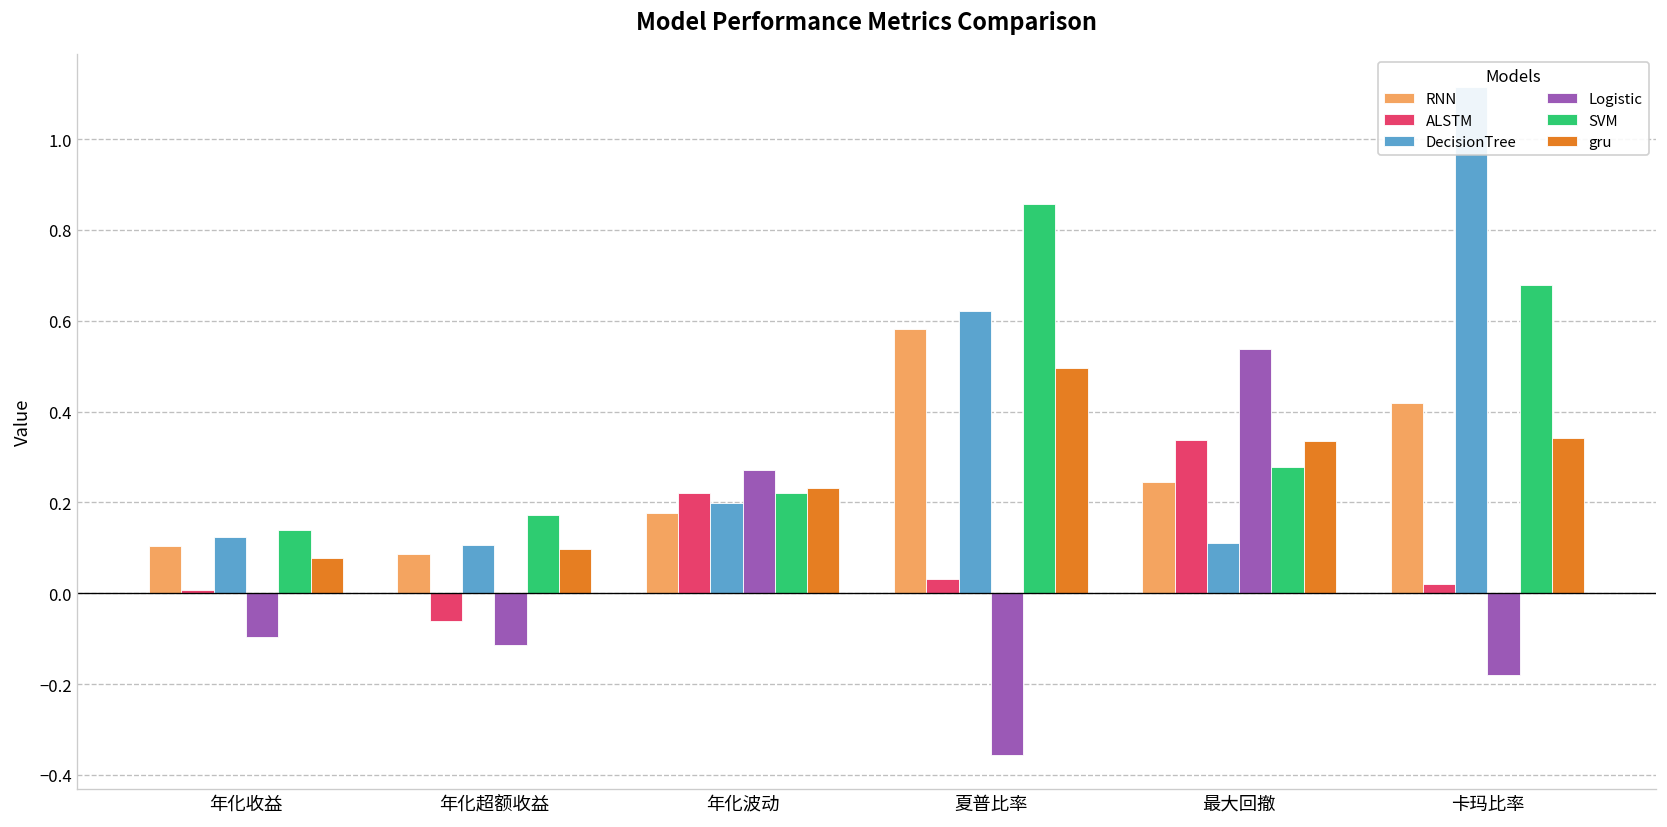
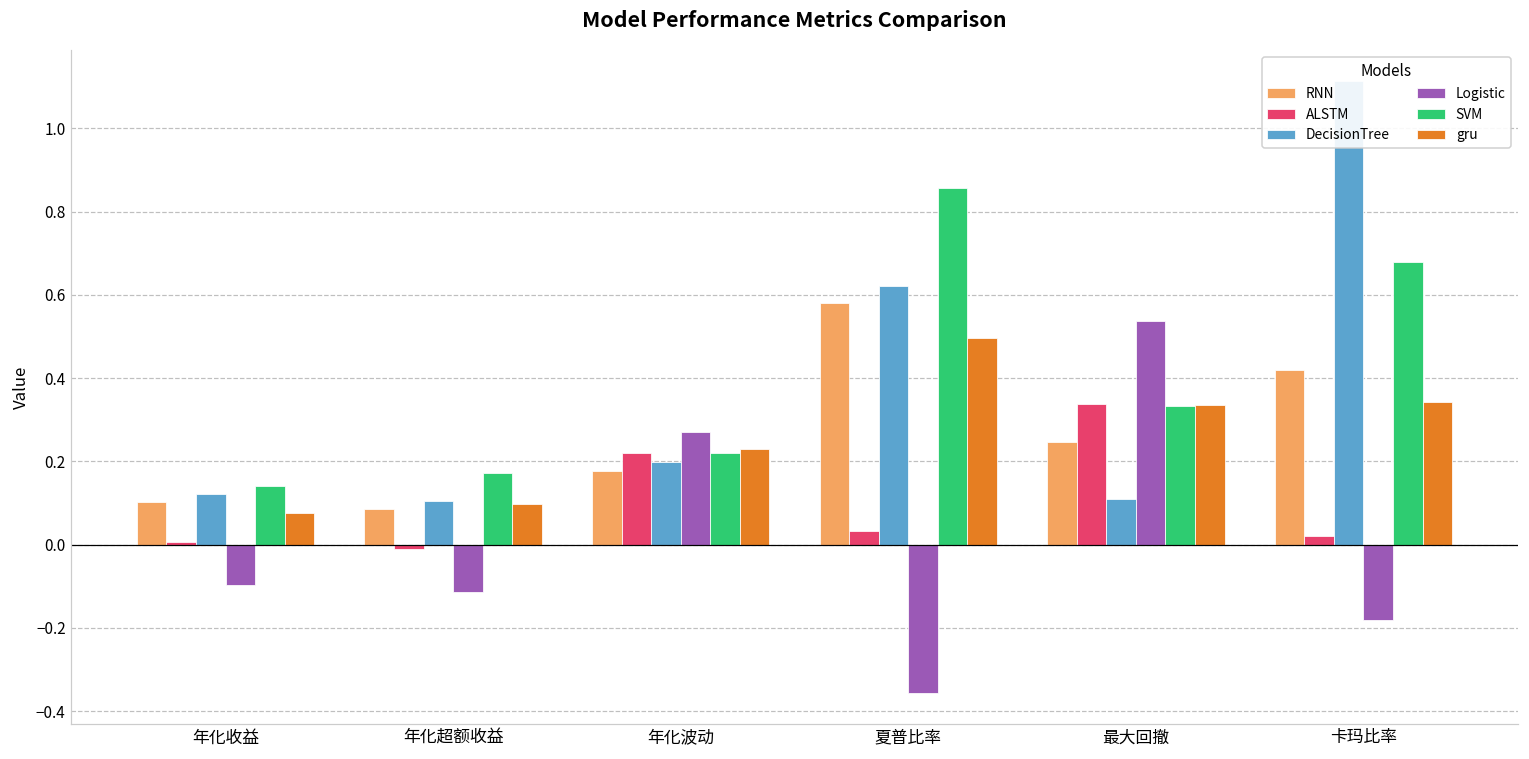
ALSTM, 年化超额收益: -0.06 -> -0.01
SVM, 最大回撤: 0.28 -> 0.33
